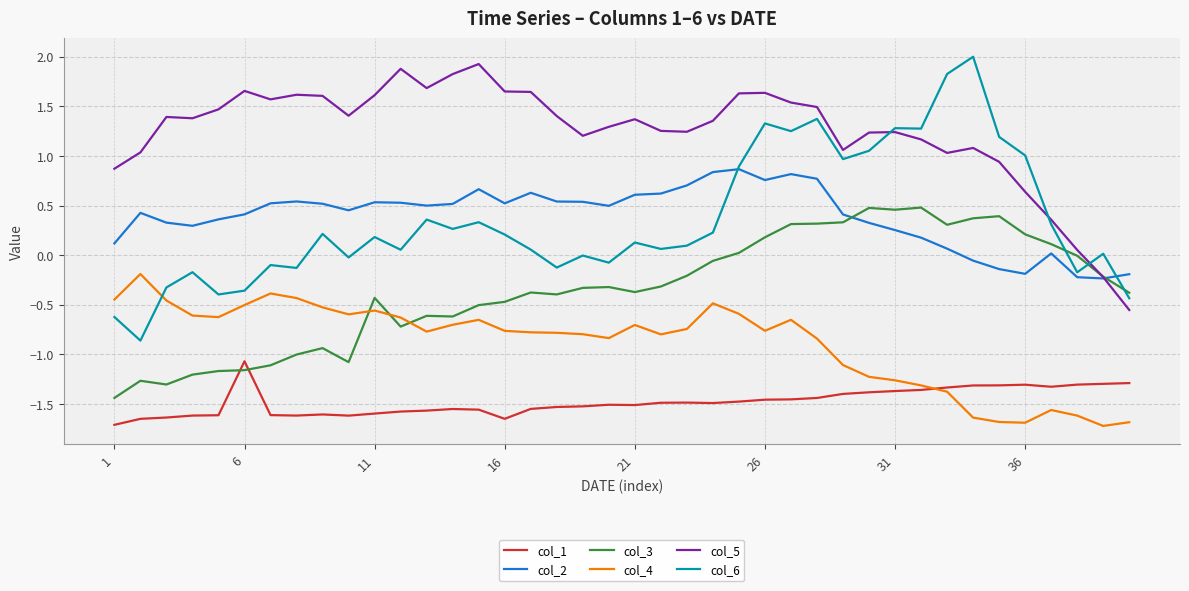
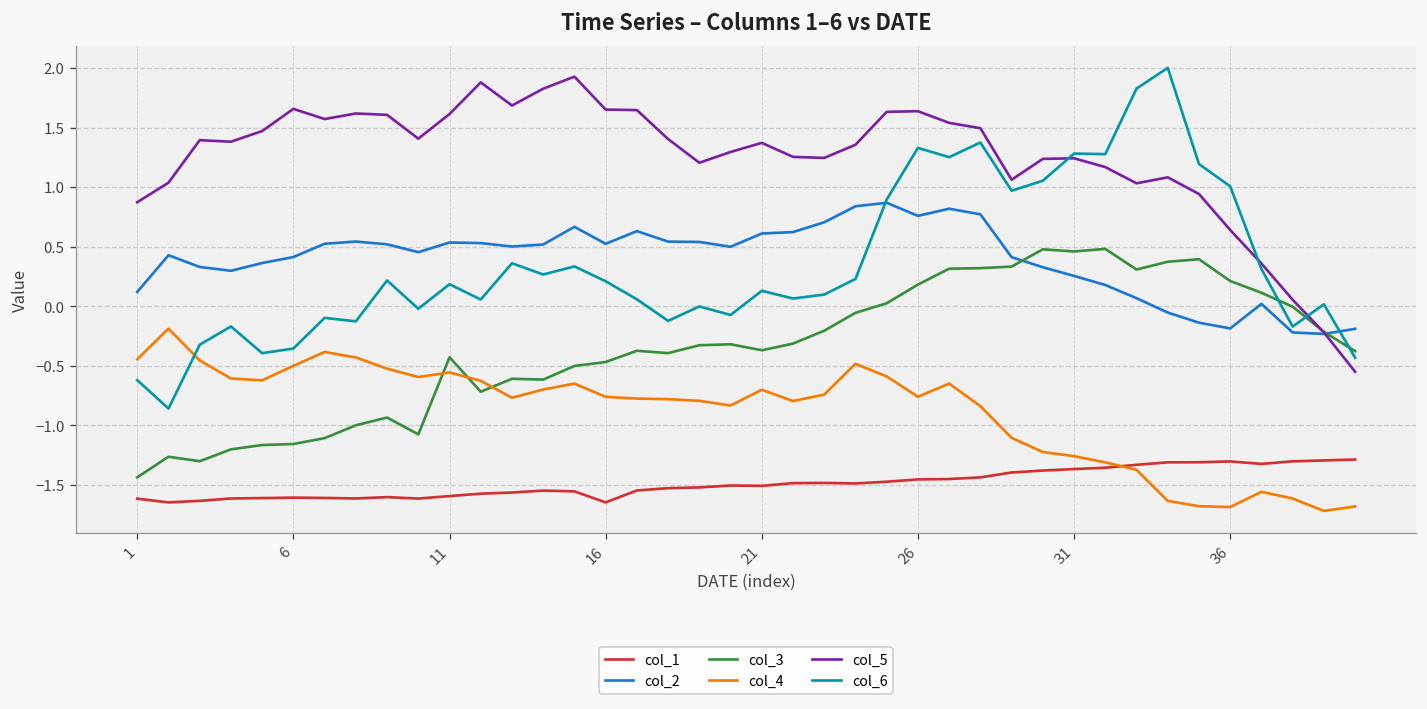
col_1, 1: -1.7 -> -1.6
col_1, 6: -1.1 -> -1.6
